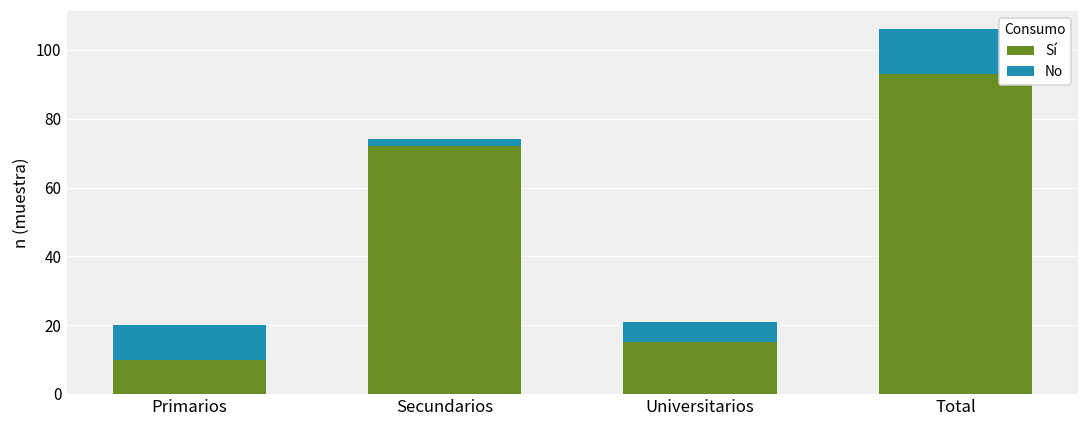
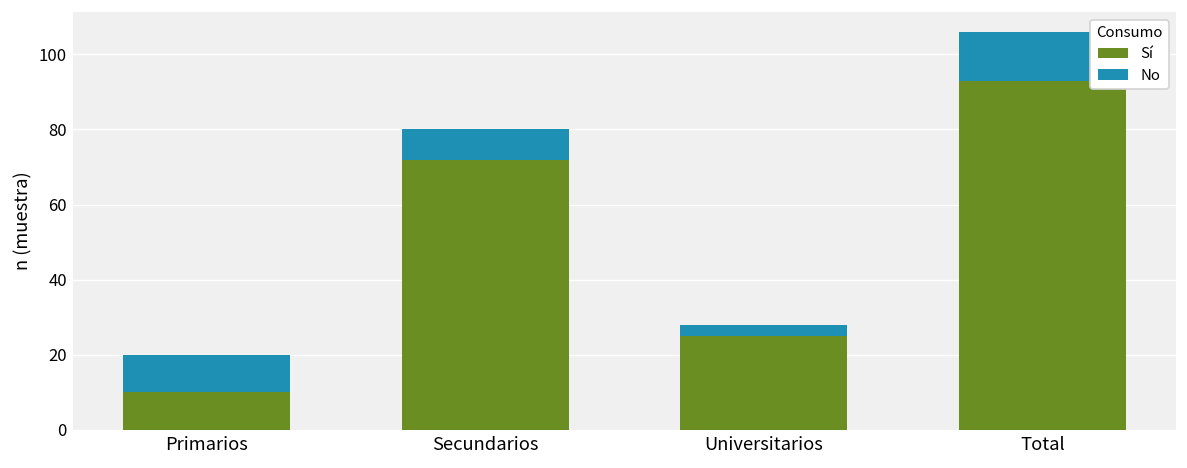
No, Secundarios: 2 -> 8
Sí, Universitarios: 15 -> 25
No, Universitarios: 6 -> 3
